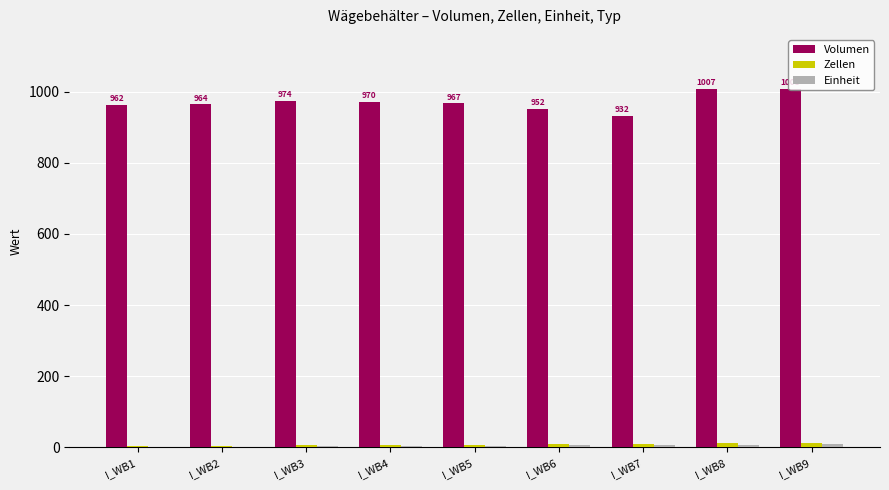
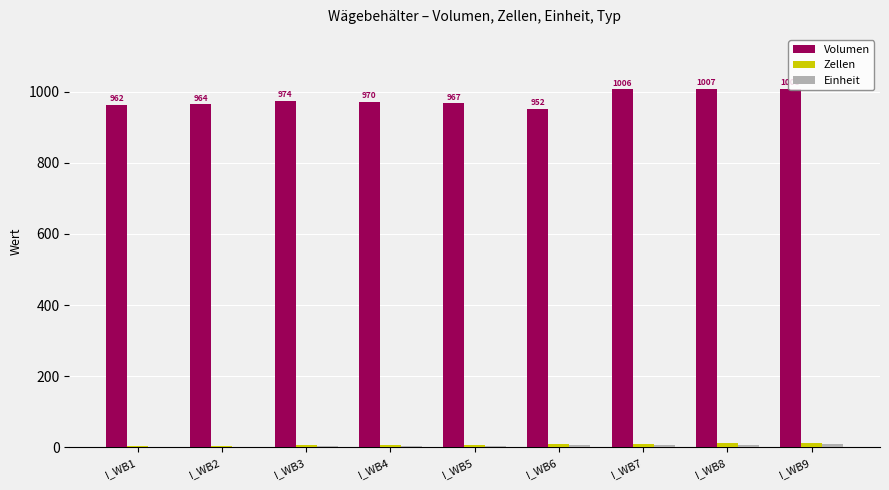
Volumen, I_WB7: 932 -> 1006
